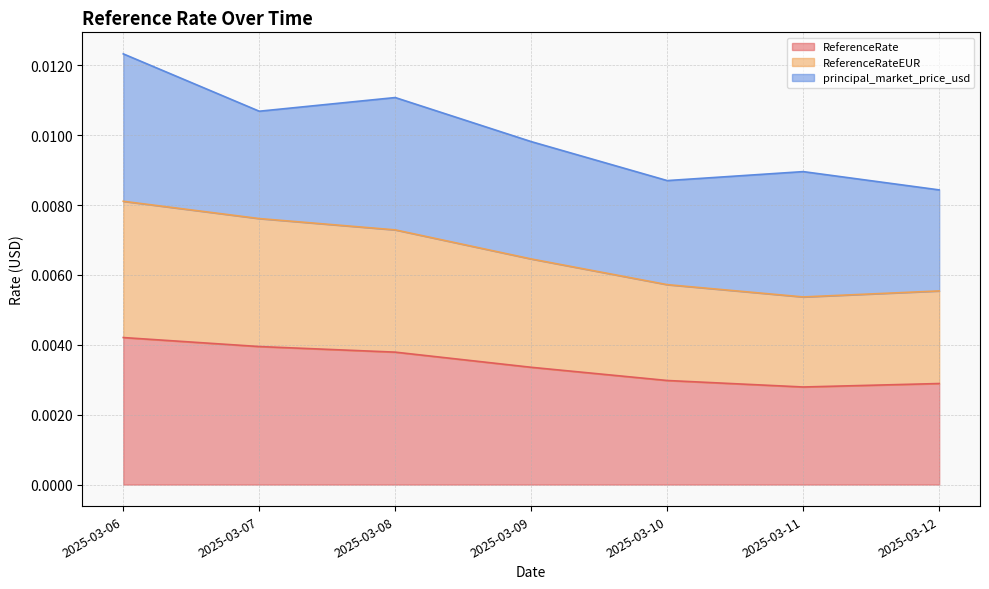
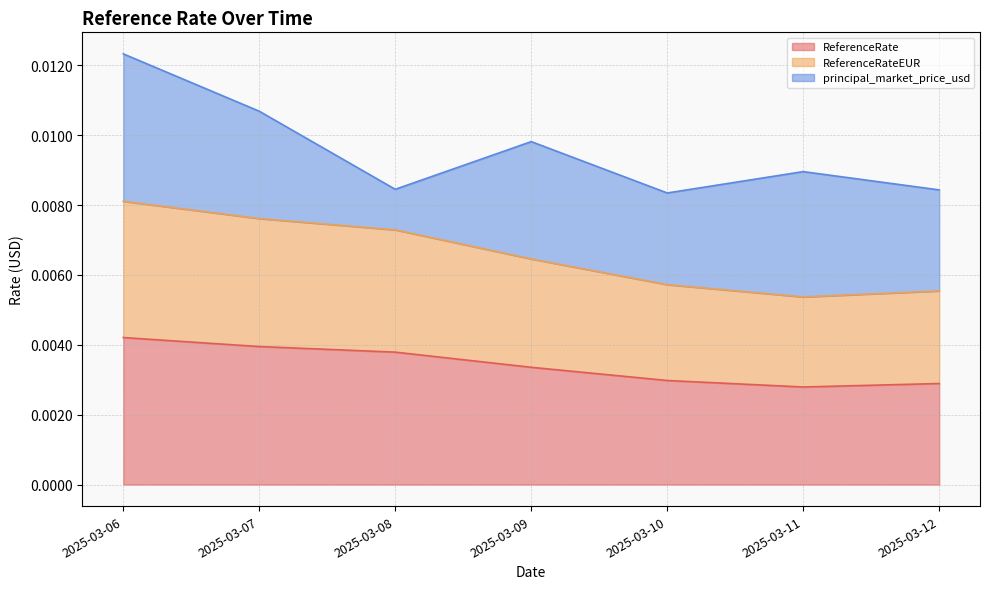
principal_market_price_usd, 2025-03-08: 0.0038 -> 0.0012
principal_market_price_usd, 2025-03-10: 0.0030 -> 0.0026
